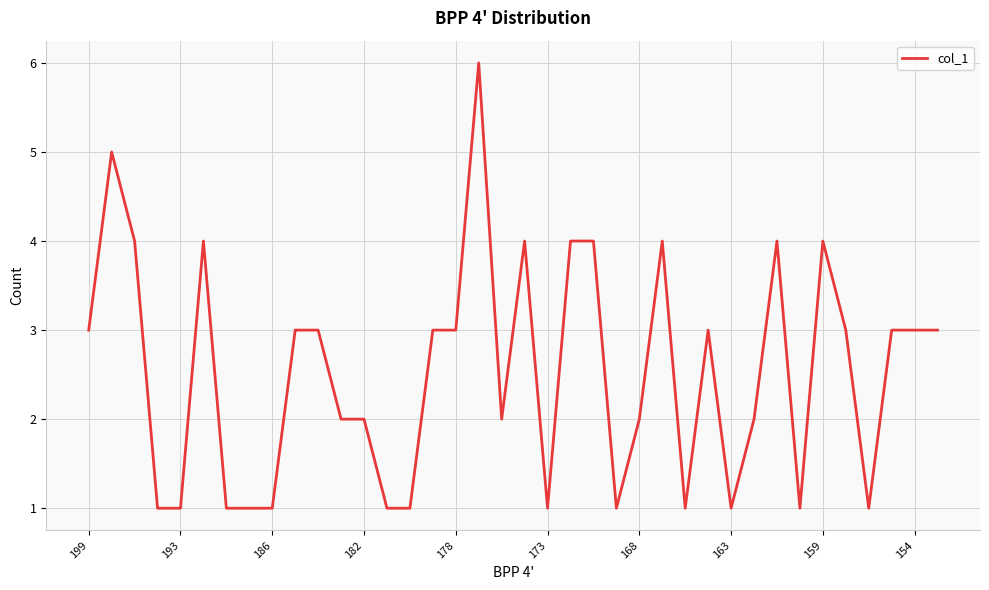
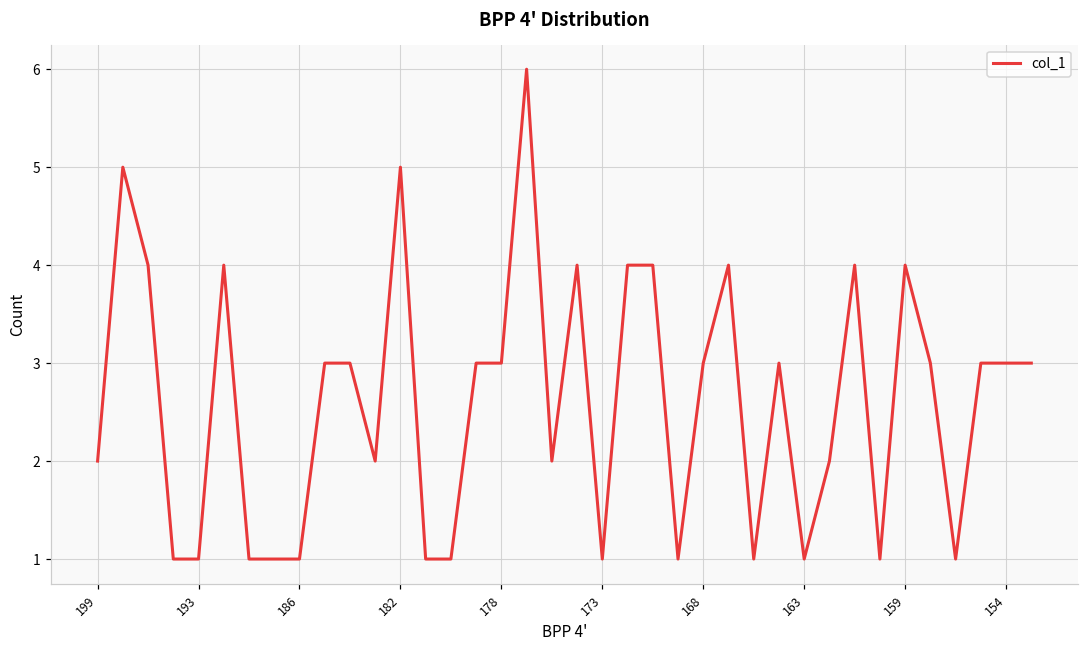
199: 3 -> 2
182: 2 -> 5
168: 2 -> 3
